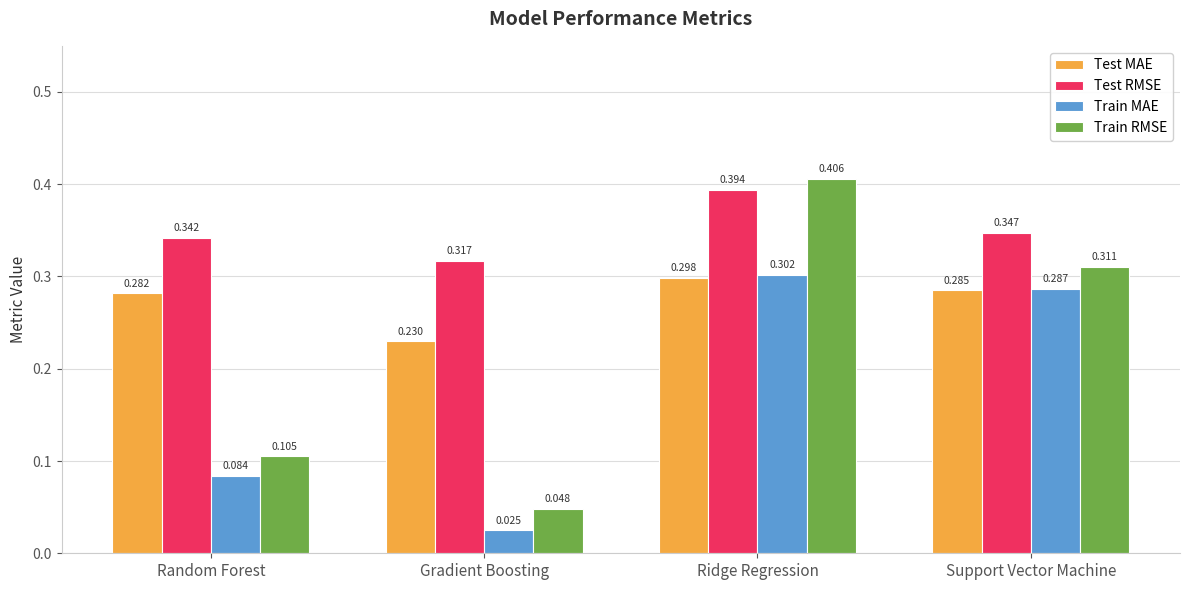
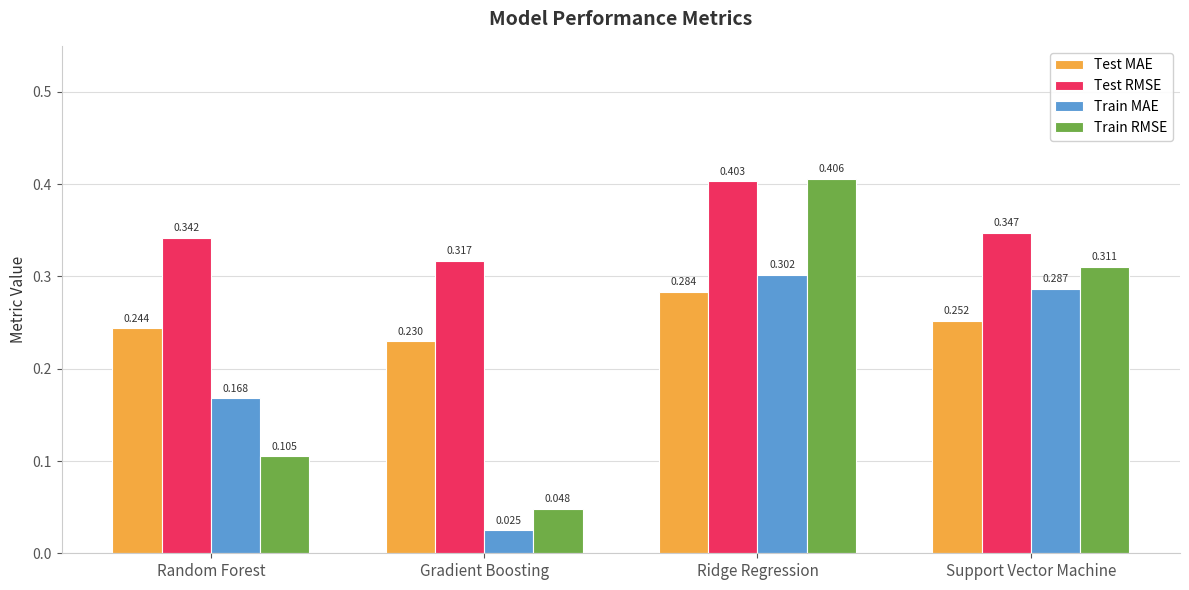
Test MAE, Random Forest: 0.282 -> 0.244
Train MAE, Random Forest: 0.084 -> 0.168
Test MAE, Ridge Regression: 0.298 -> 0.284
Test RMSE, Ridge Regression: 0.394 -> 0.403
Test MAE, Support Vector Machine: 0.285 -> 0.252
